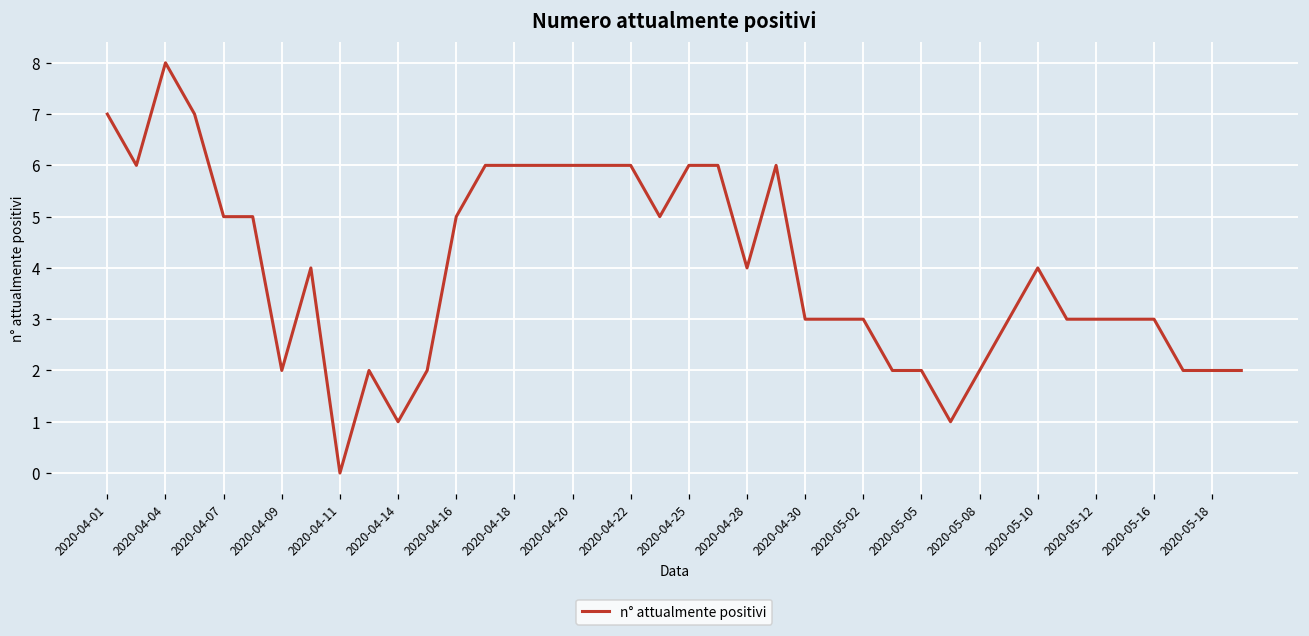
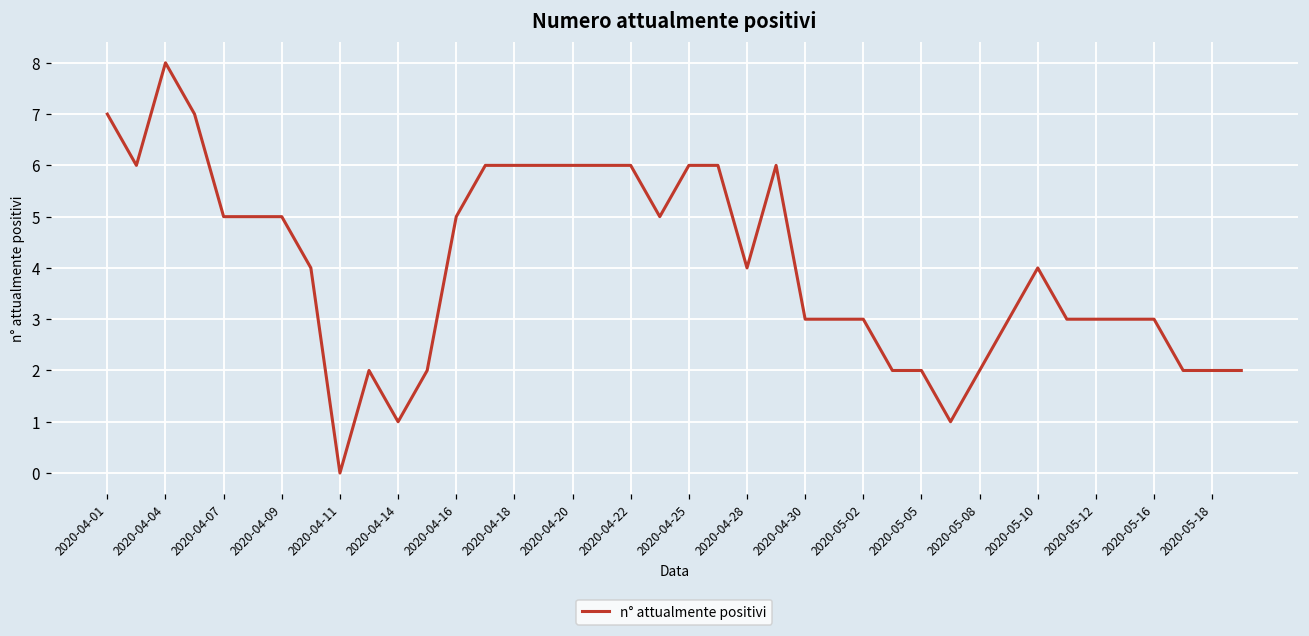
2020-04-09: 2 -> 5
